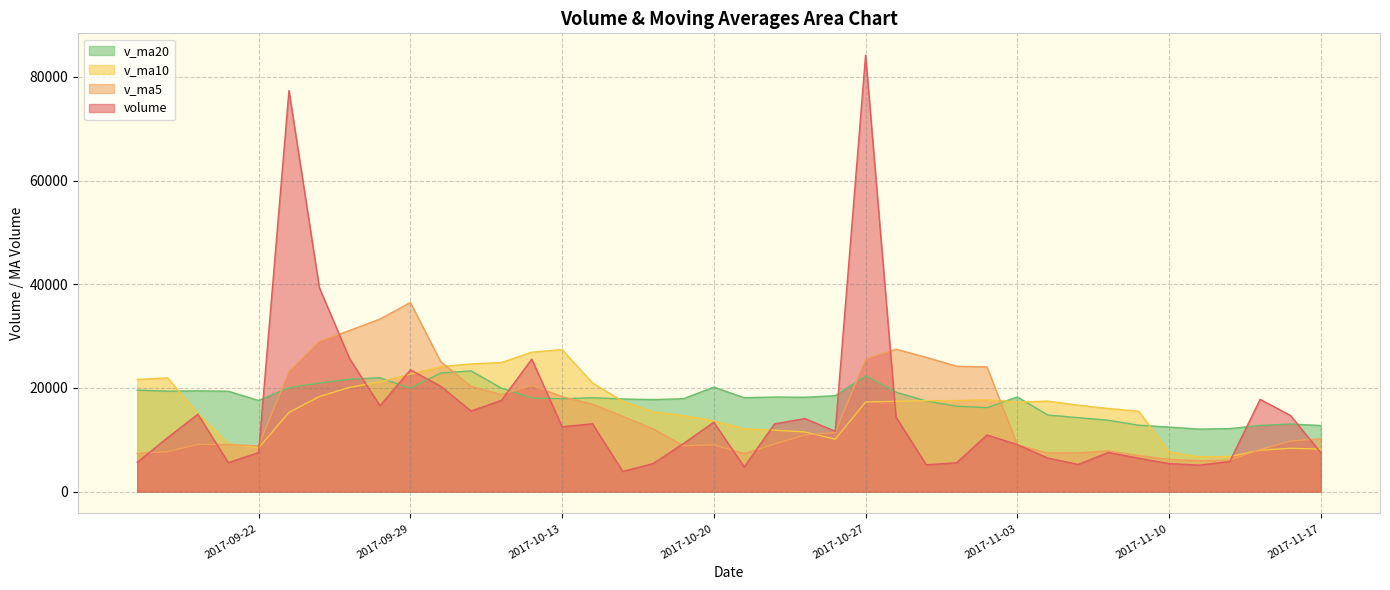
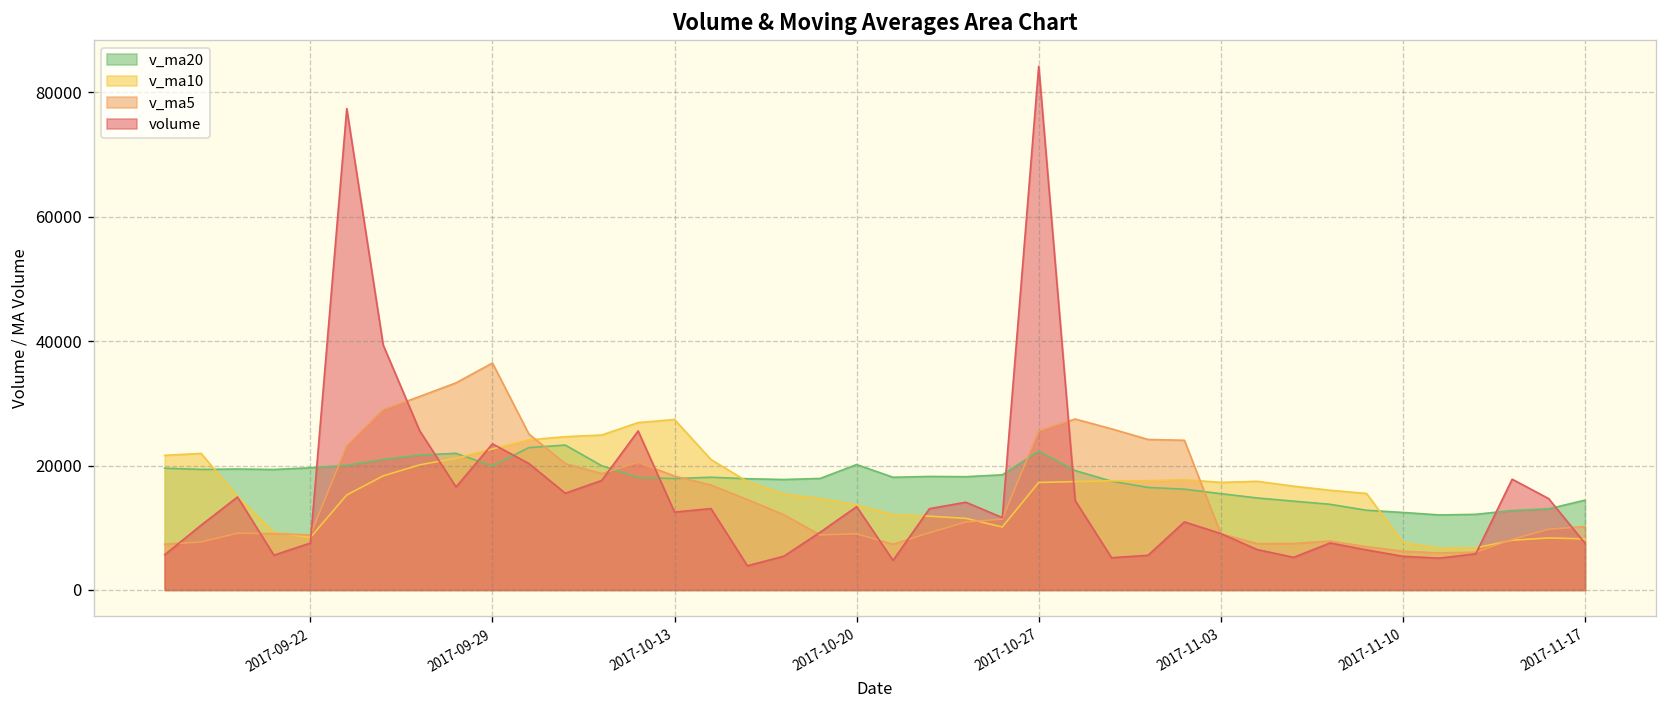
v_ma20, 2017-09-22: 18000 -> 20000
v_ma20, 2017-11-03: 18000 -> 15000
v_ma20, 2017-11-17: 13000 -> 14000
